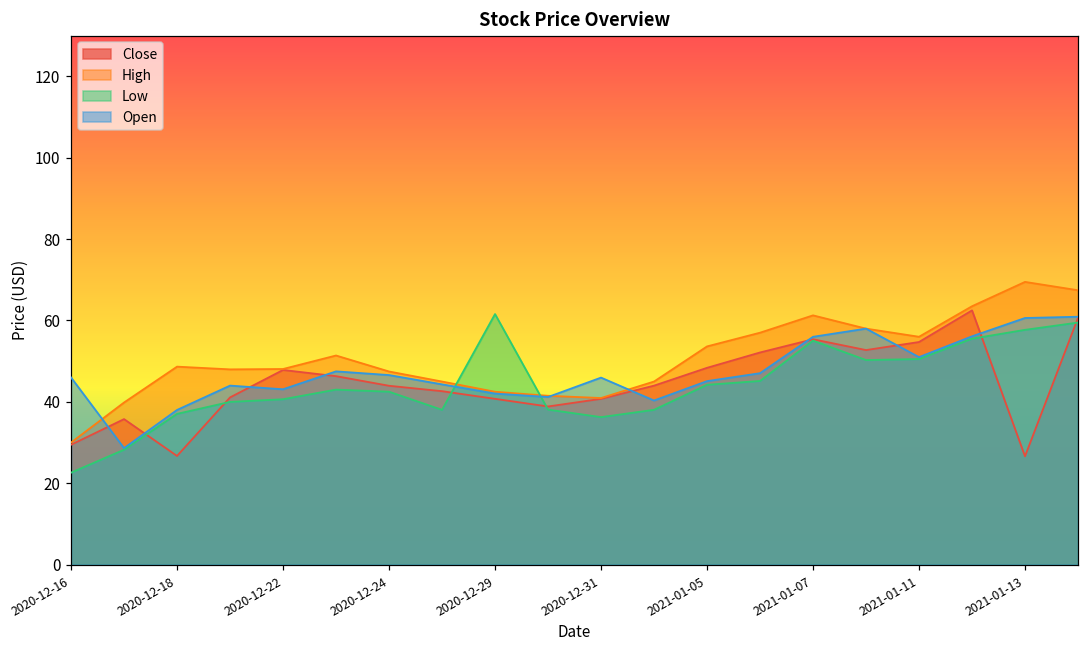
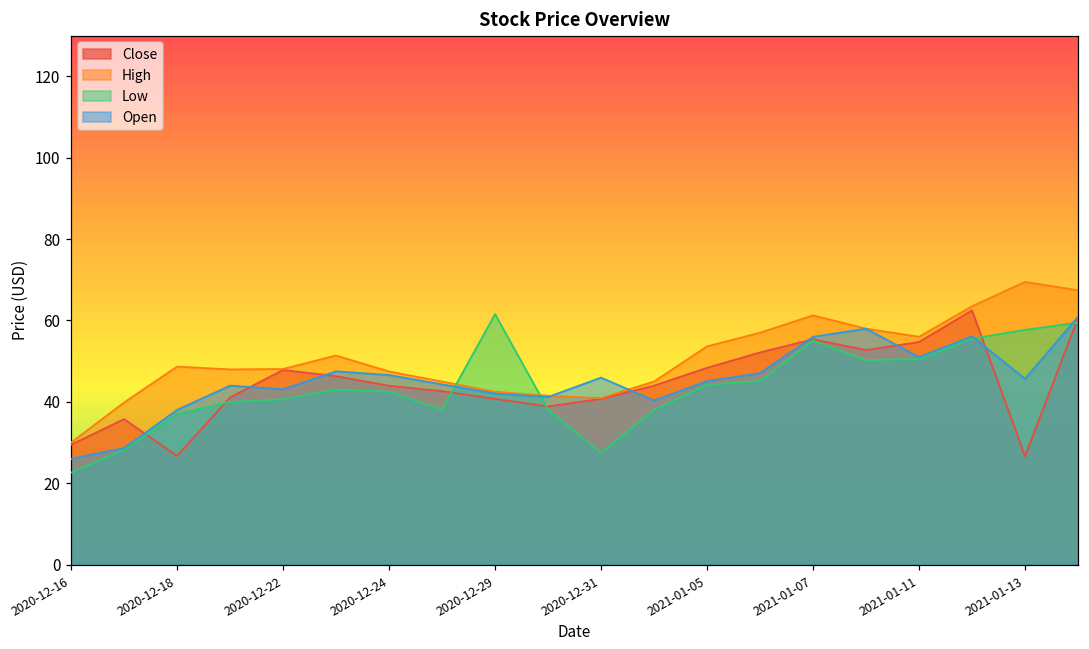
Open, 2020-12-16: 46 -> 26
Low, 2020-12-31: 36 -> 27
Open, 2021-01-13: 61 -> 46
